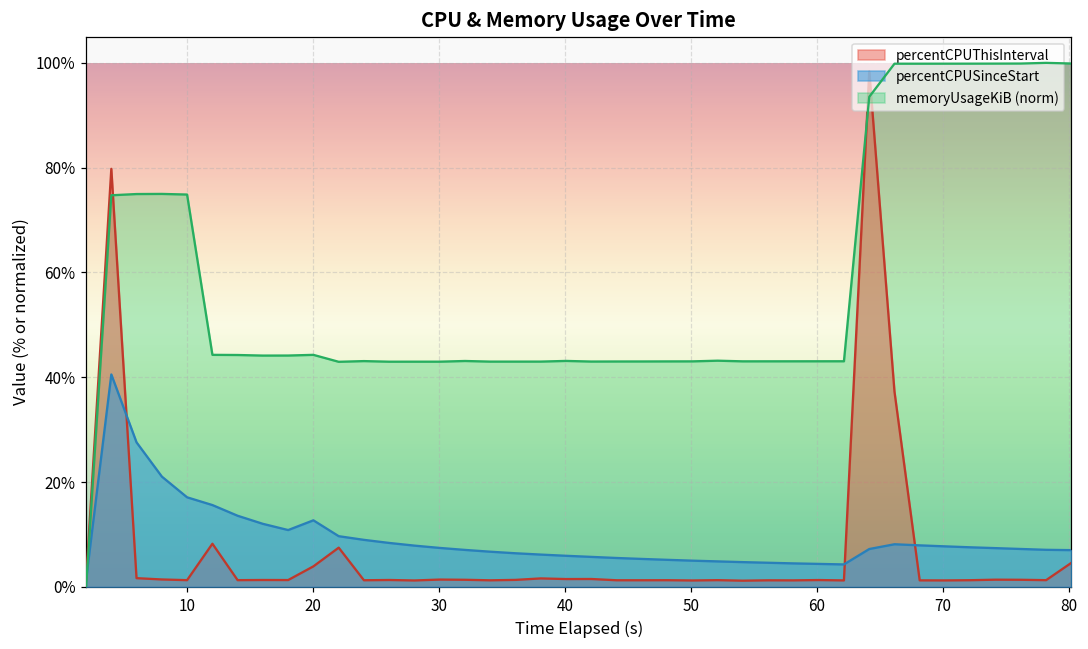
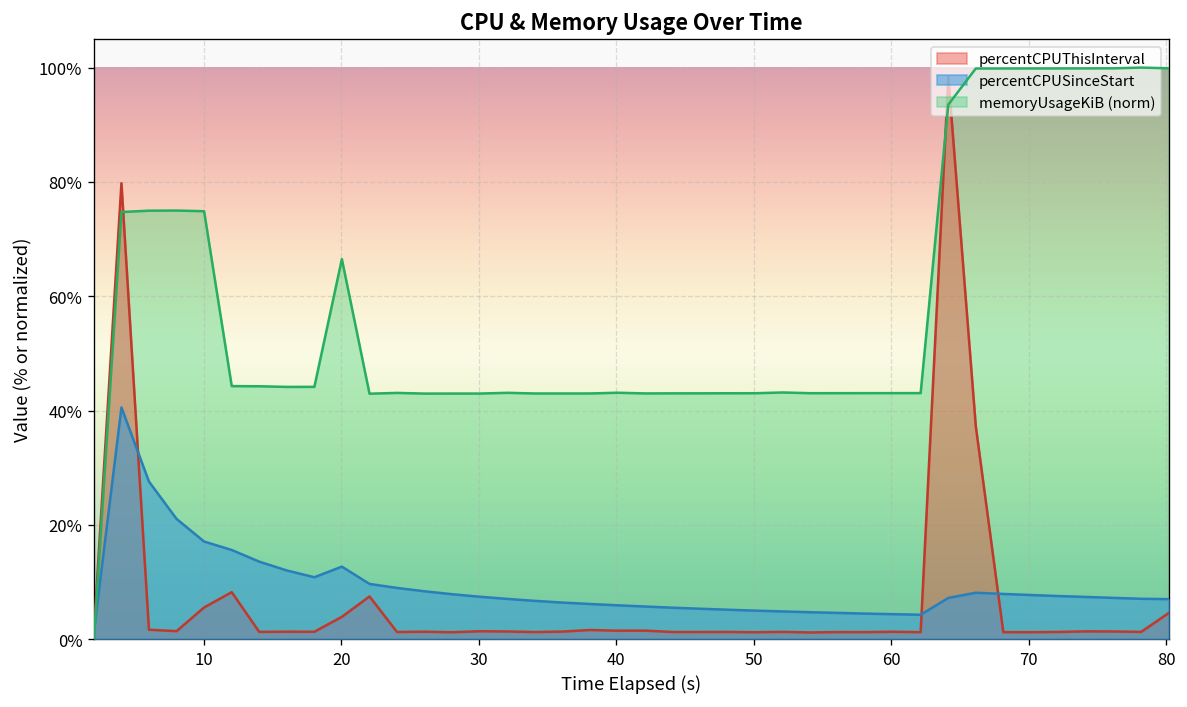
percentCPUThisInterval, 10: 1% -> 6%
memoryUsageKiB (norm), 20: 44% -> 66%
